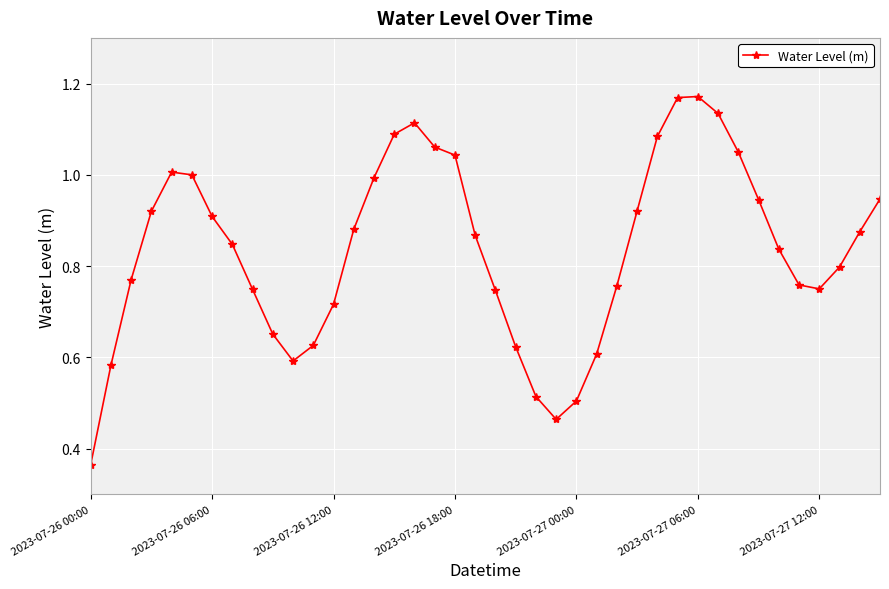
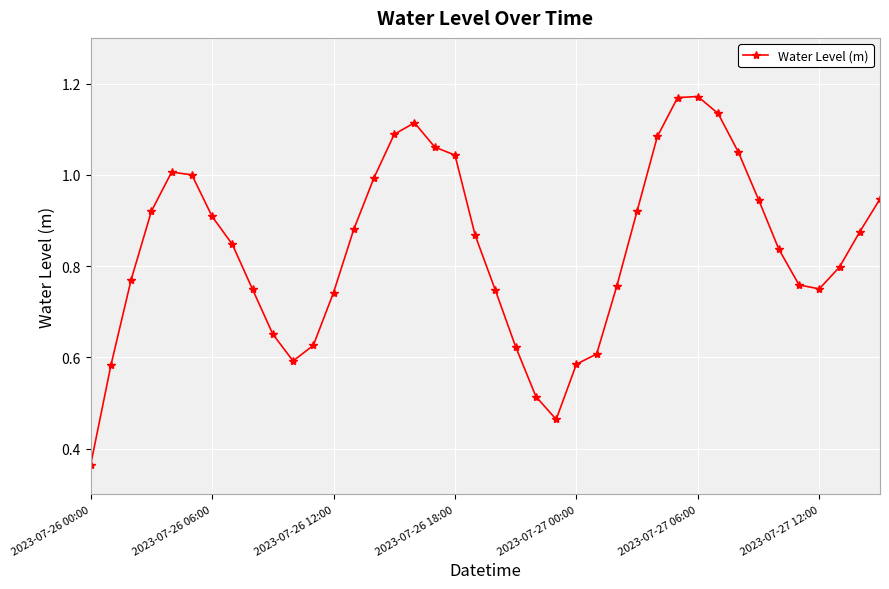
2023-07-26 12:00: 0.72 -> 0.74
2023-07-27 00:00: 0.50 -> 0.59
